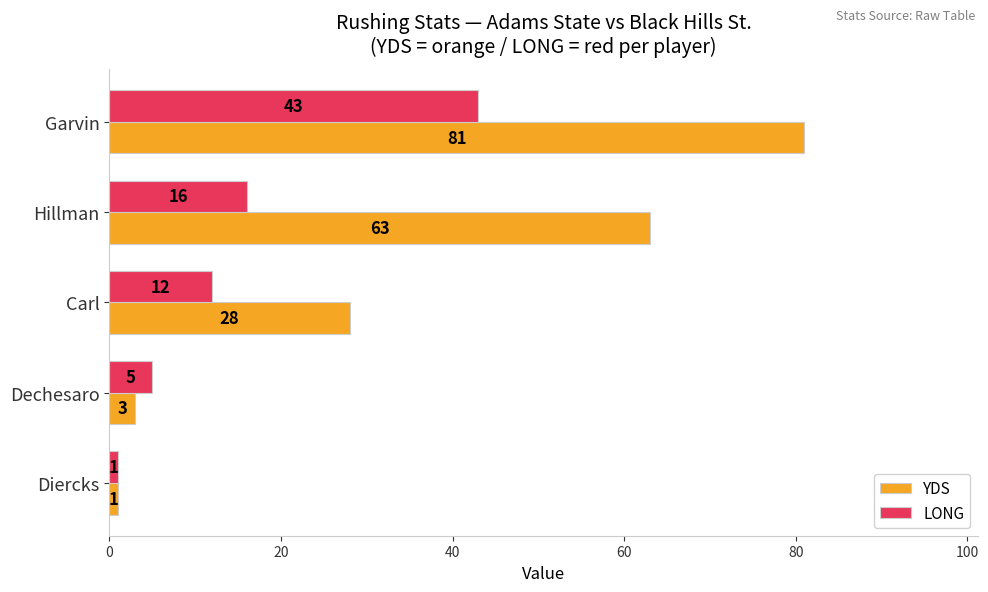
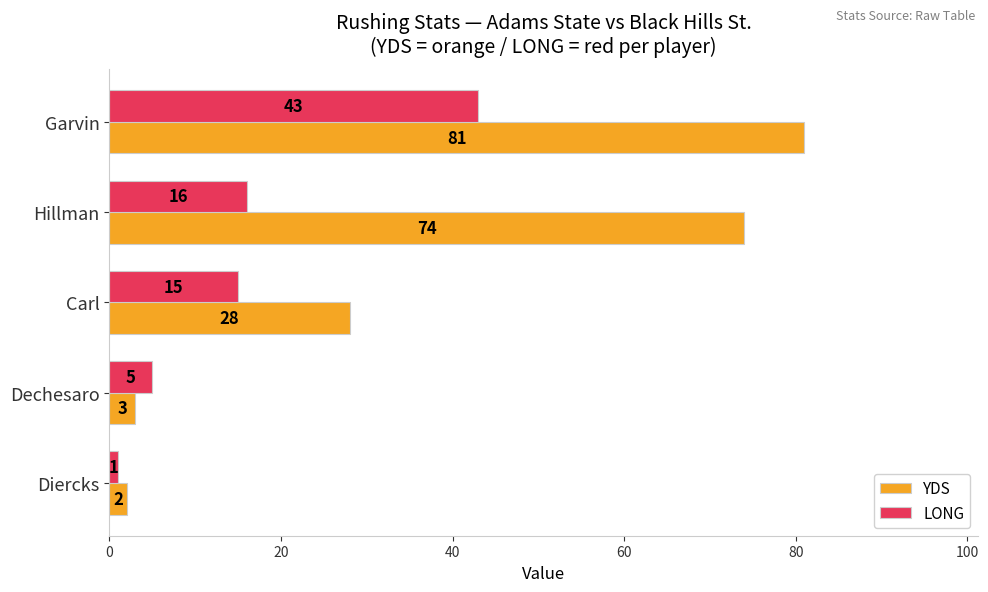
YDS, Hillman: 63 -> 74
LONG, Carl: 12 -> 15
YDS, Diercks: 1 -> 2
